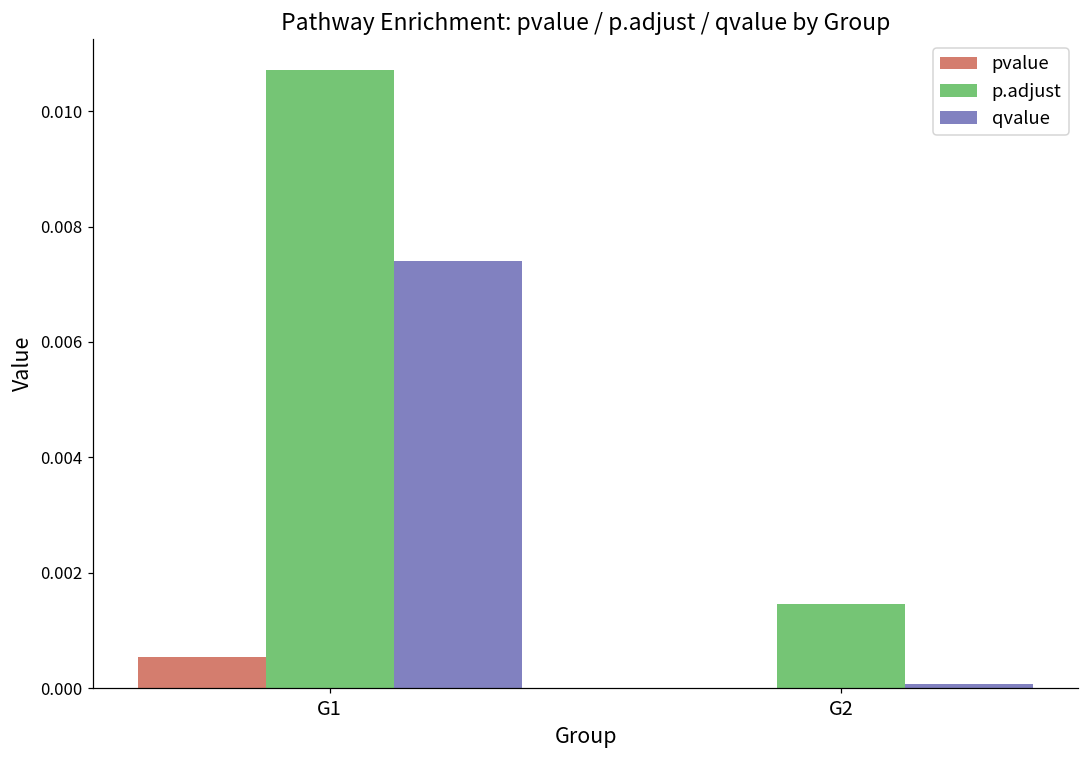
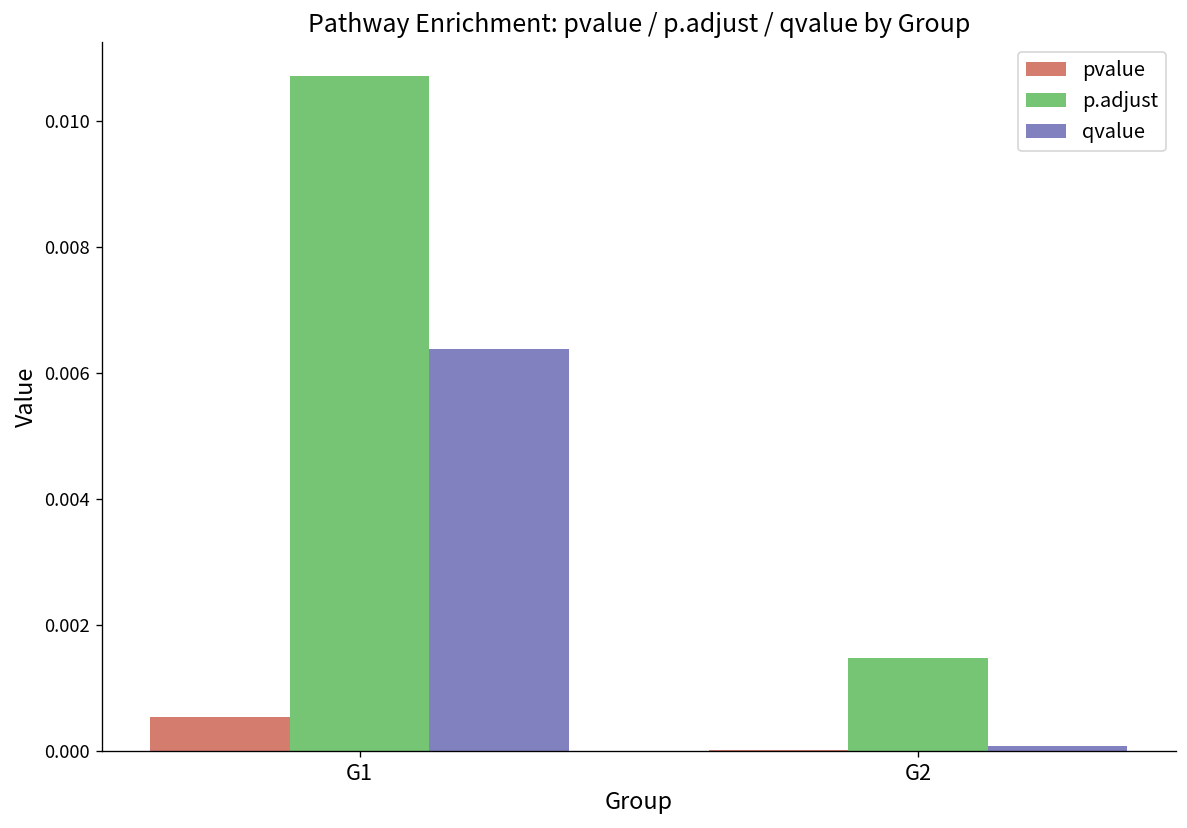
qvalue, G1: 0.0074 -> 0.0064
